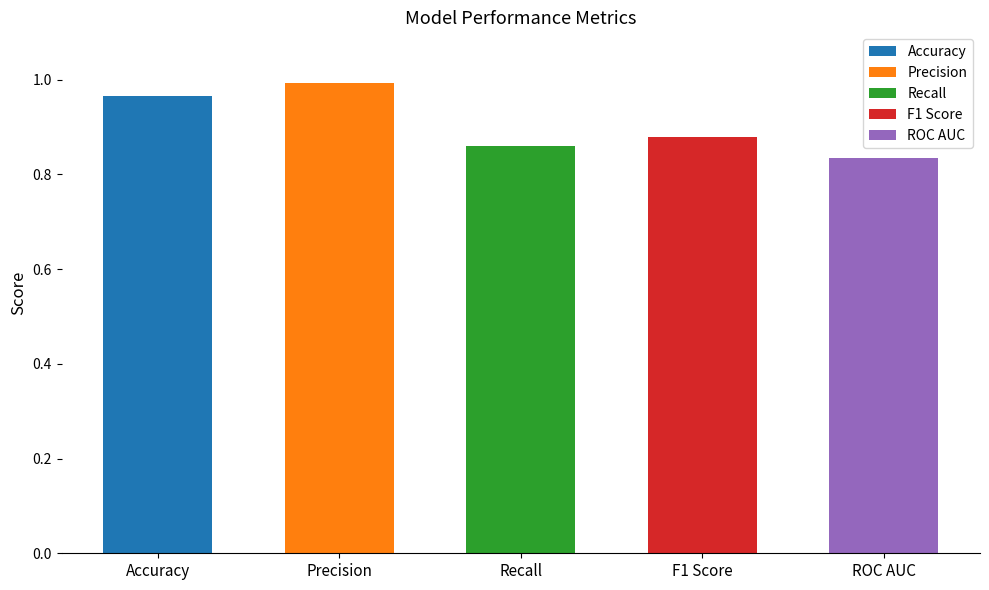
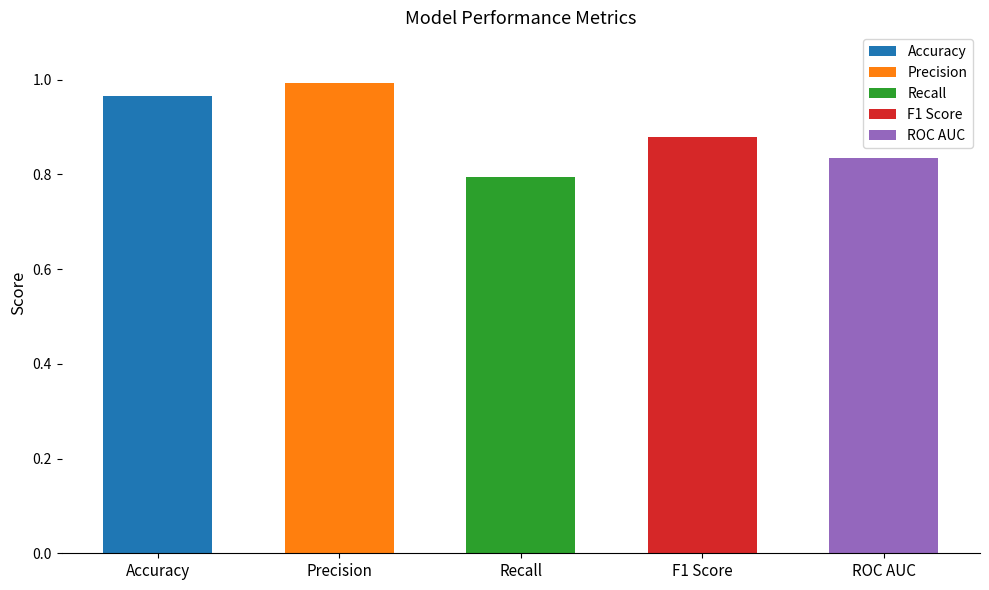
Recall: 0.86 -> 0.79
